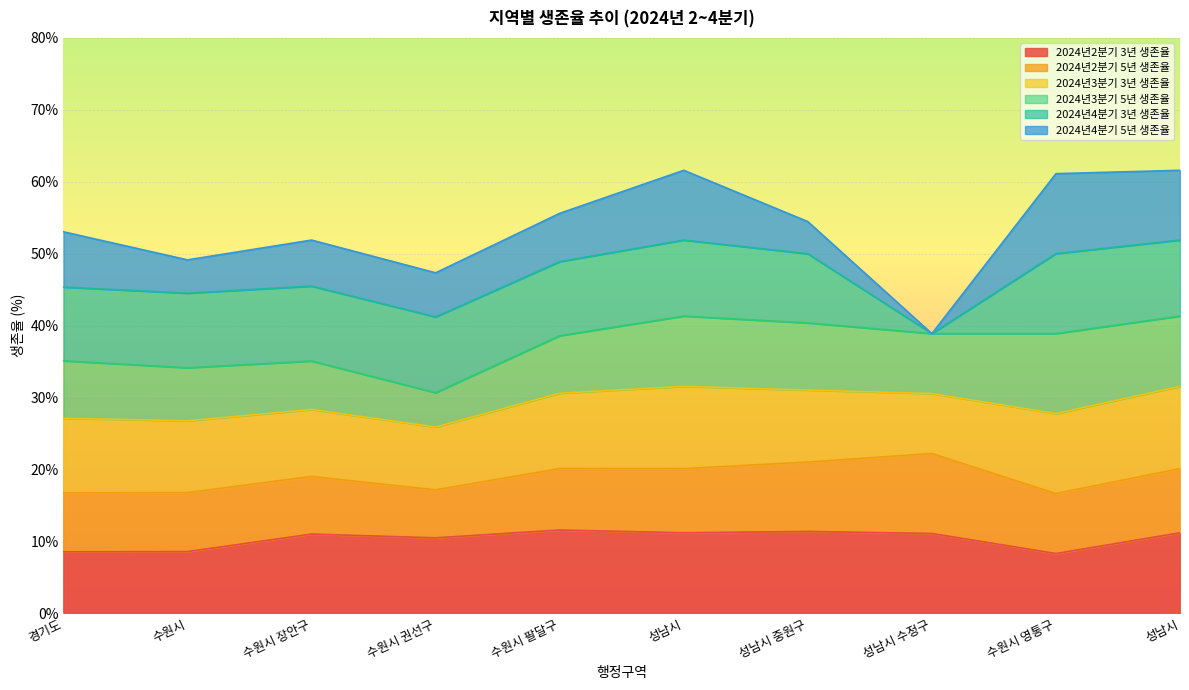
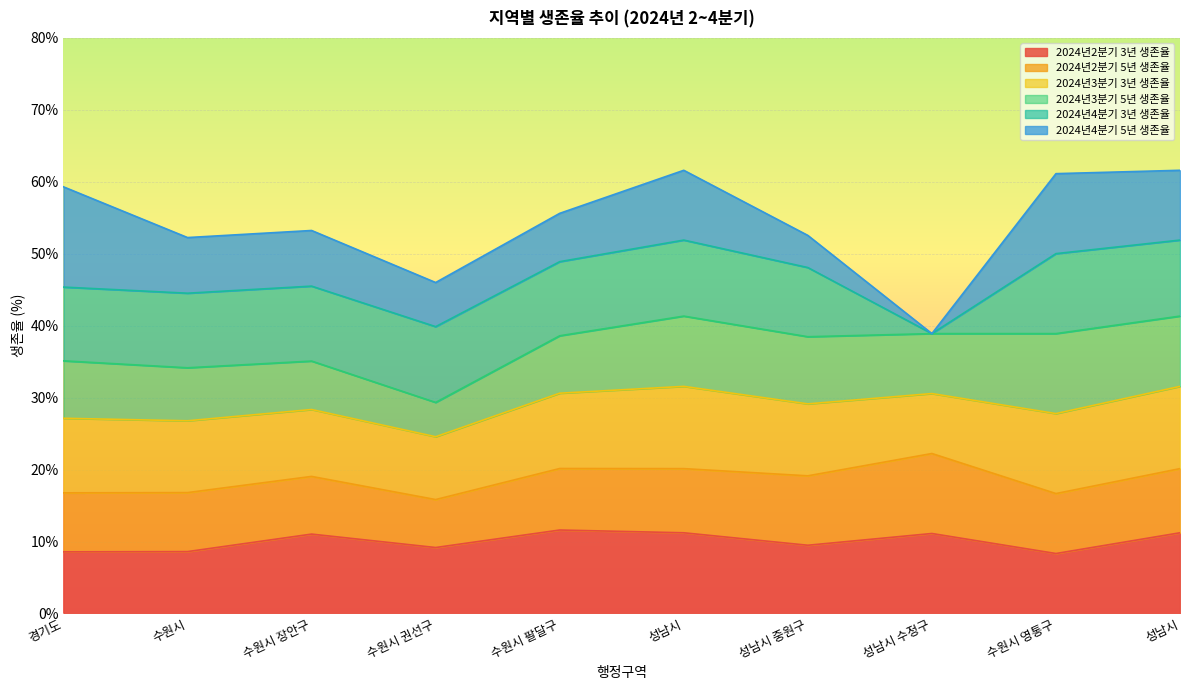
2024년4분기 5년 생존율, 경기도: 8% -> 14%
2024년4분기 5년 생존율, 수원시: 5% -> 8%
2024년4분기 5년 생존율, 수원시 장안구: 6% -> 8%
2024년2분기 3년 생존율, 수원시 권선구: 11% -> 9%
2024년2분기 3년 생존율, 성남시 중원구: 11% -> 9%
